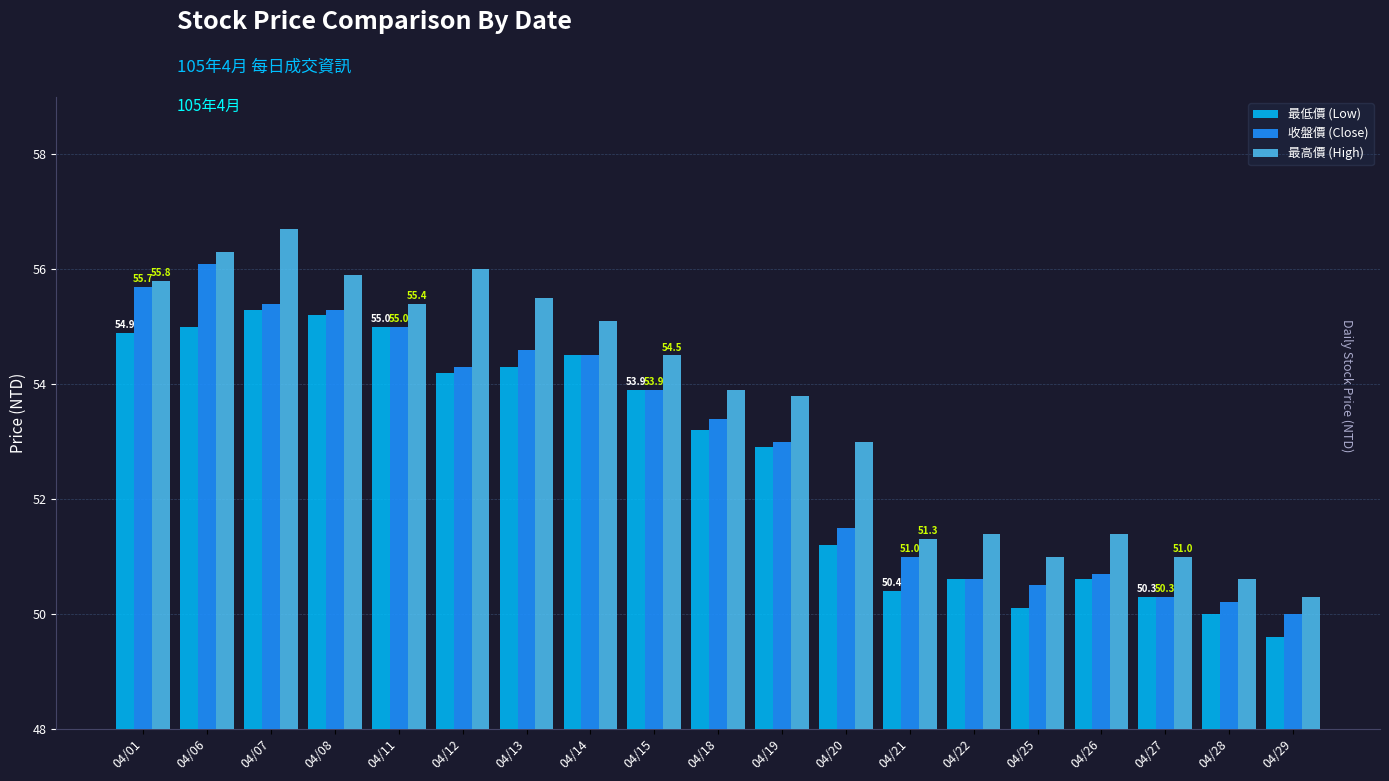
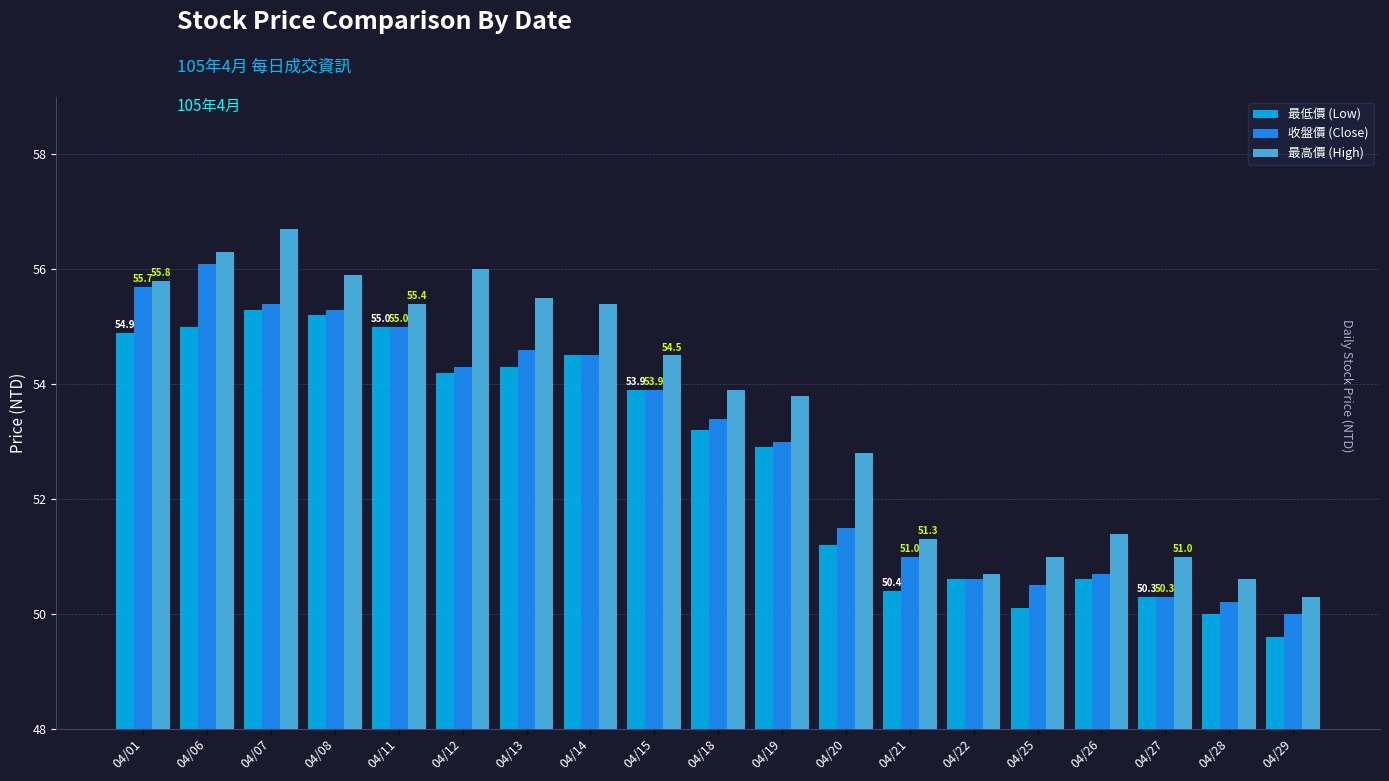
最高價 (High), 04/14: 55.1 -> 55.4
最高價 (High), 04/20: 53.0 -> 52.8
最高價 (High), 04/22: 51.4 -> 50.7
